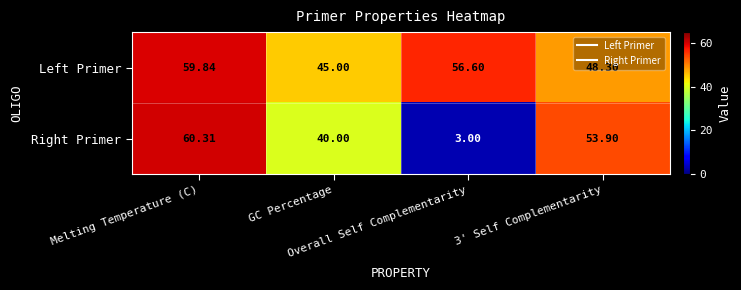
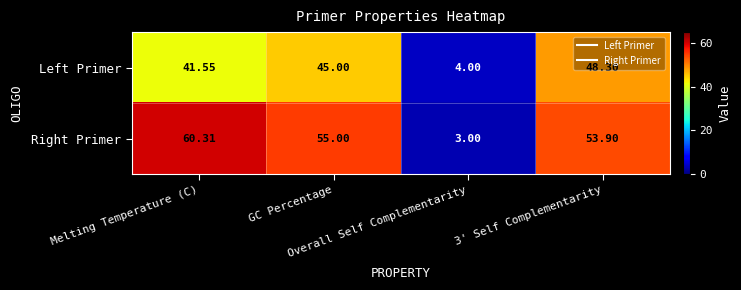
Left Primer, Melting Temperature (C): 59.84 -> 41.55
Left Primer, Overall Self Complementarity: 56.60 -> 4.00
Right Primer, GC Percentage: 40.00 -> 55.00
